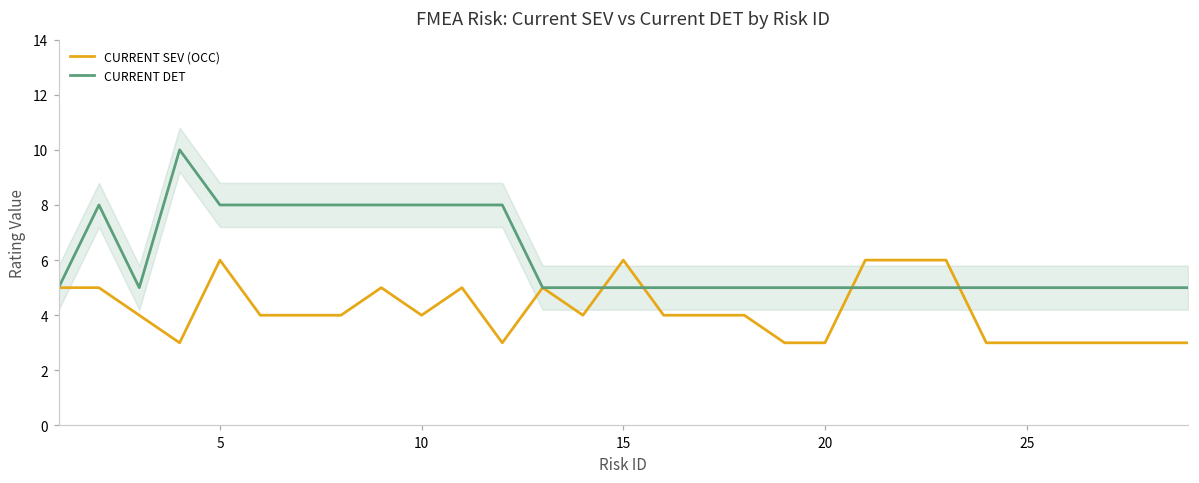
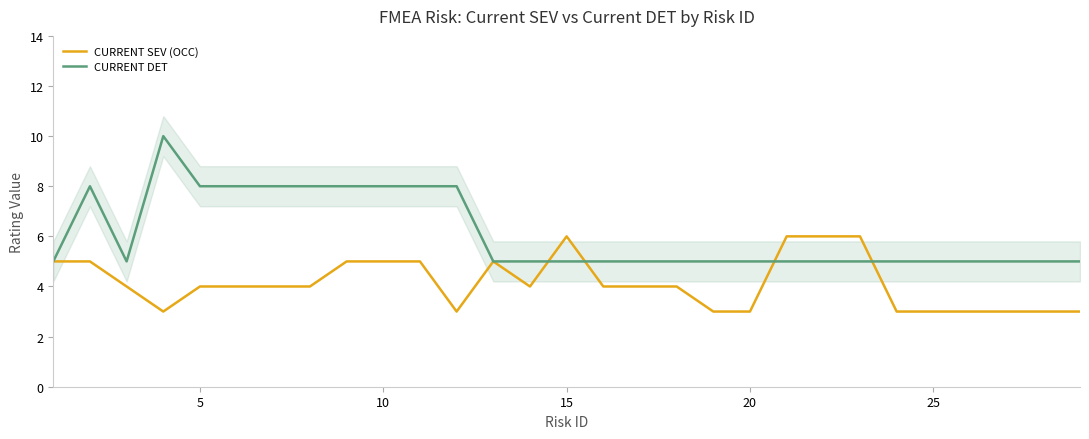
CURRENT SEV (OCC), 5: 6 -> 4
CURRENT SEV (OCC), 10: 4 -> 5
